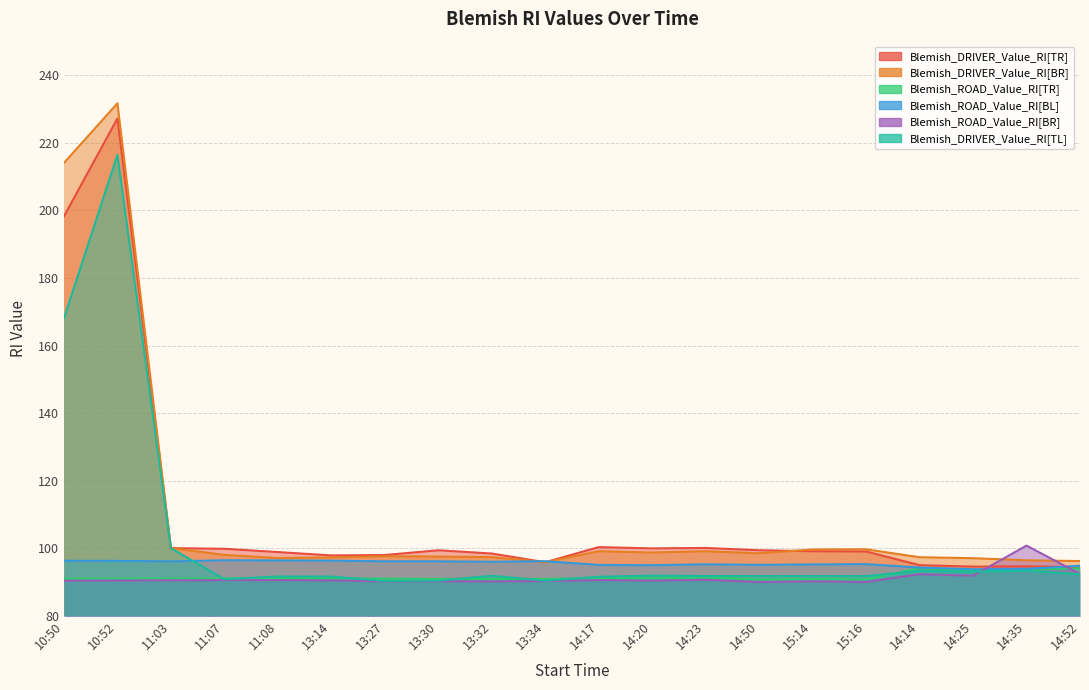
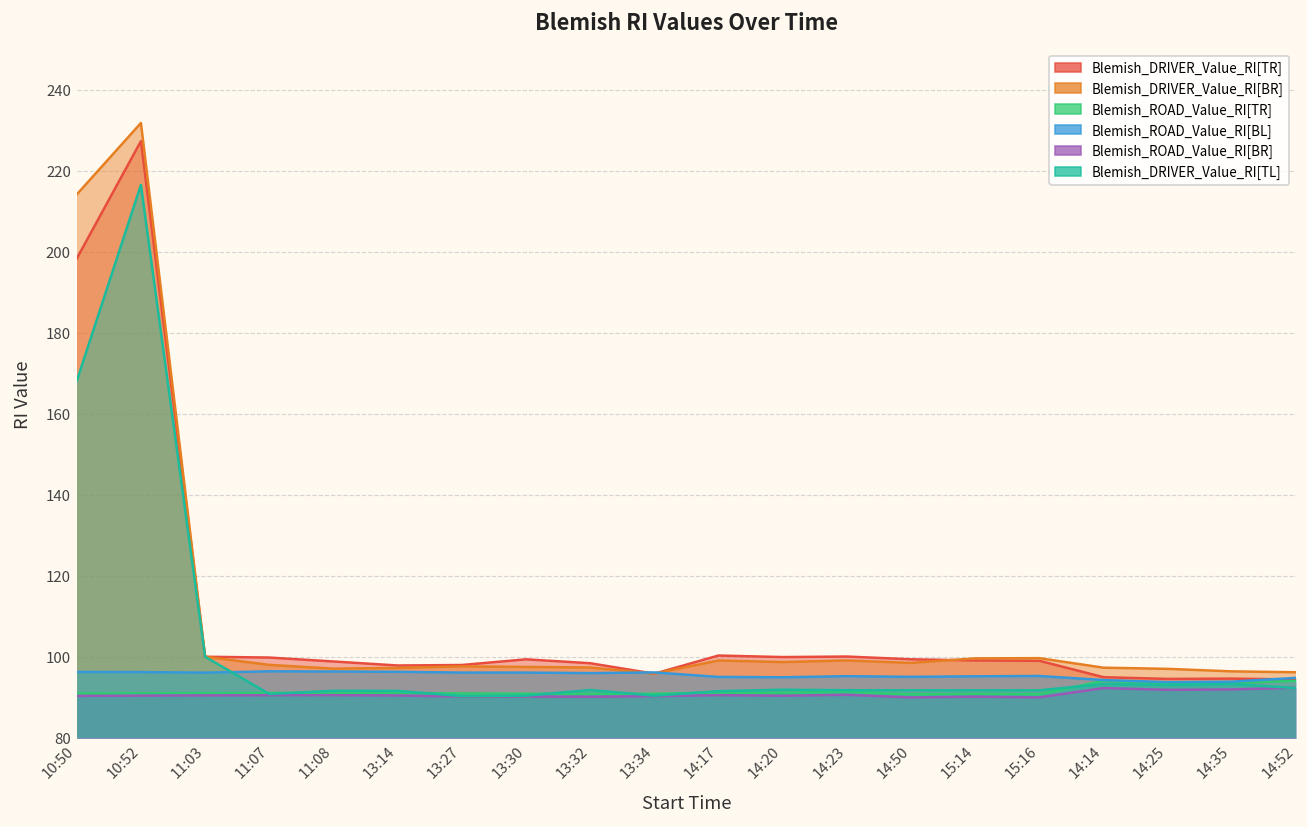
Blemish_ROAD_Value_RI[BR], 14:35: 101 -> 92
